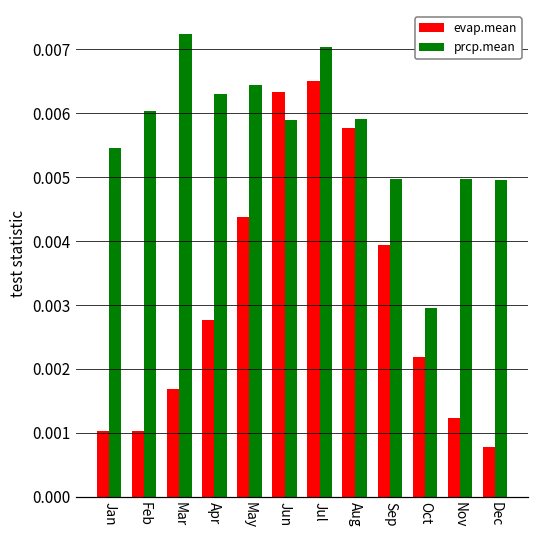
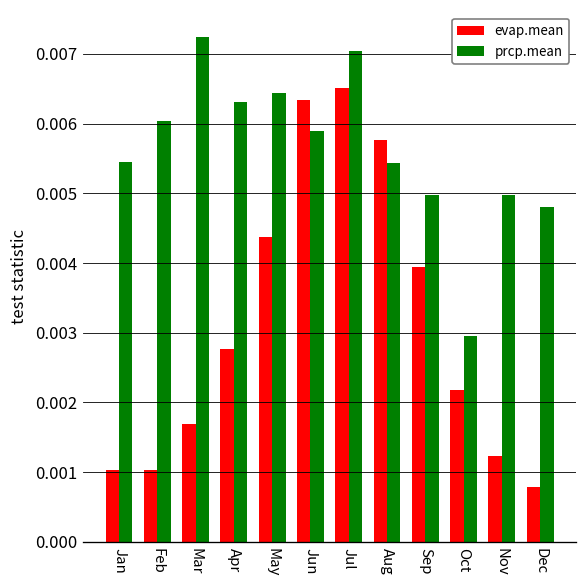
prcp.mean, Aug: 0.0059 -> 0.0054
prcp.mean, Dec: 0.0050 -> 0.0048
